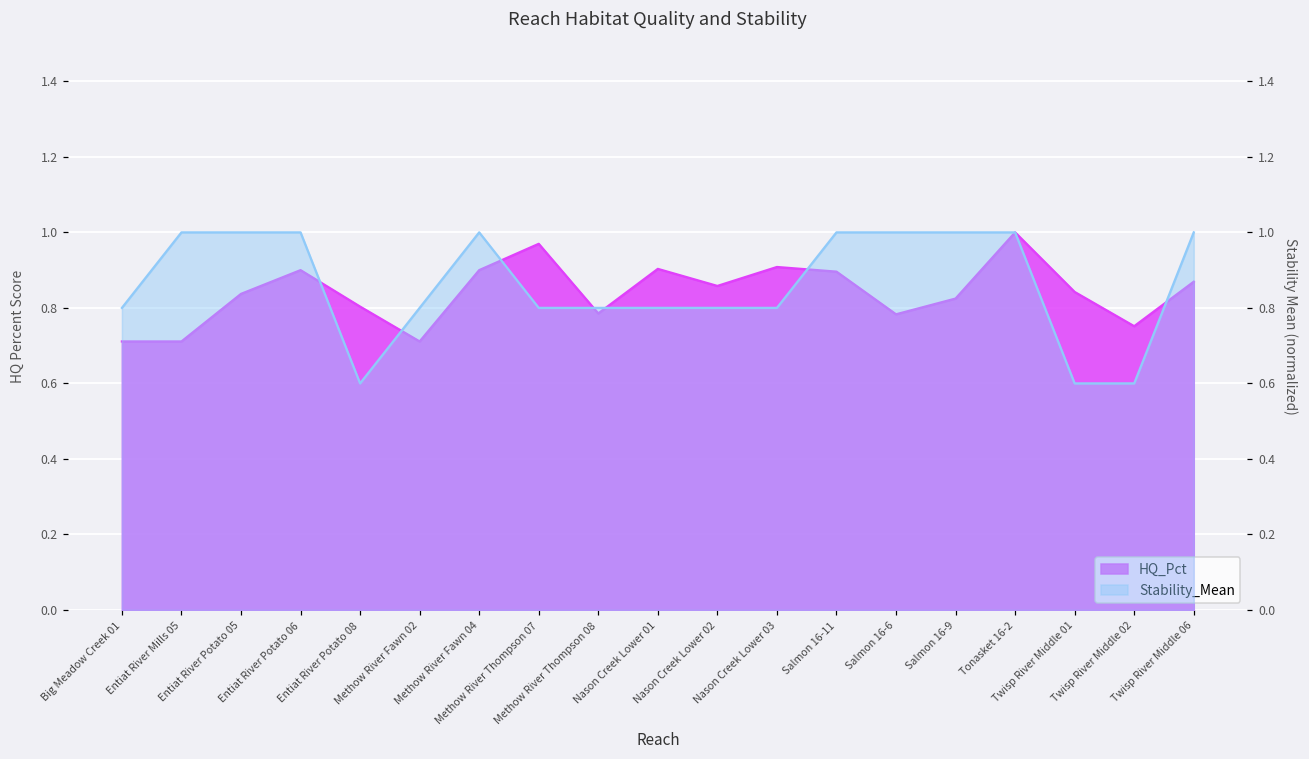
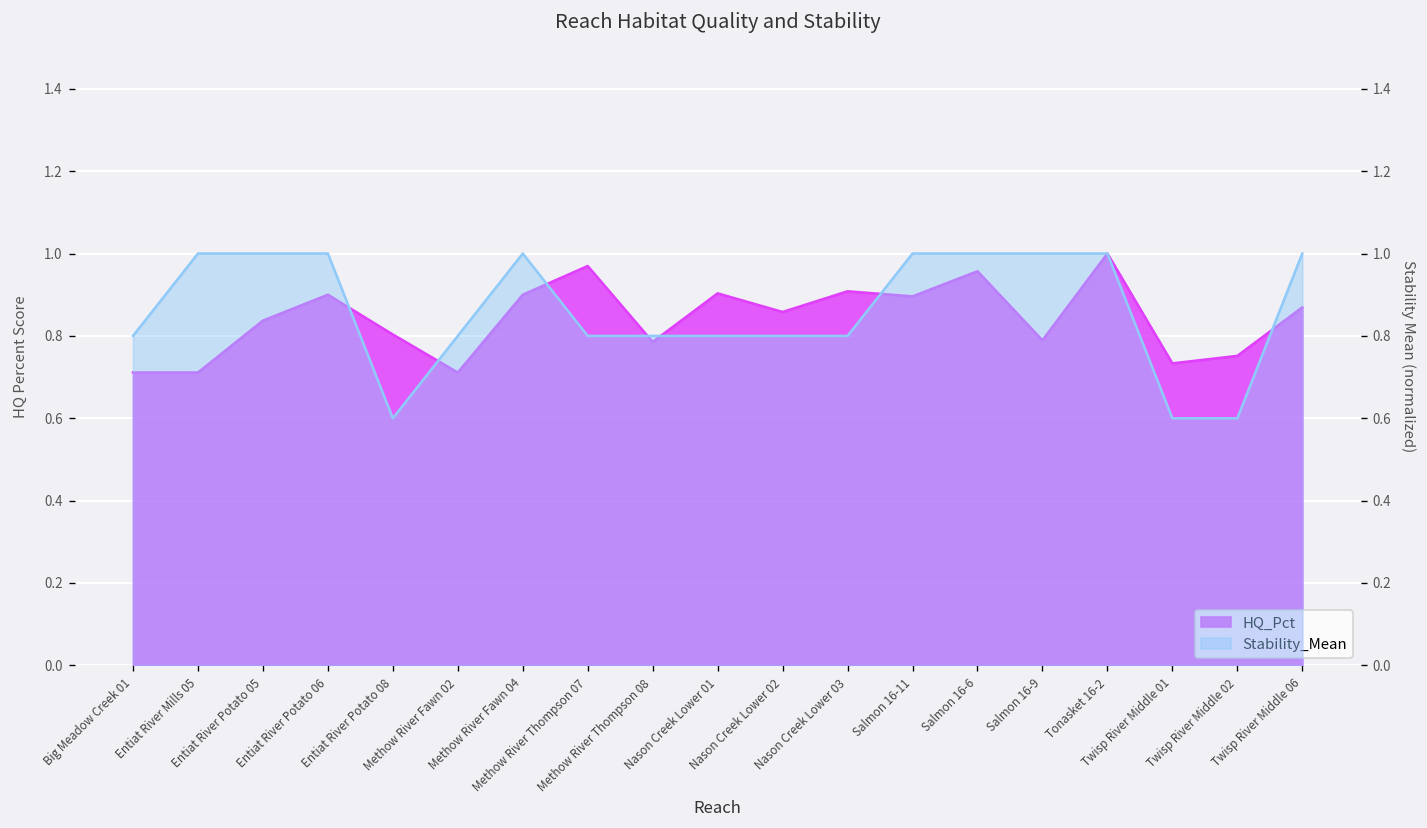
HQ_Pct, Salmon 16-6: 0.78 -> 0.96
HQ_Pct, Salmon 16-9: 0.82 -> 0.79
HQ_Pct, Twisp River Middle 01: 0.84 -> 0.73
